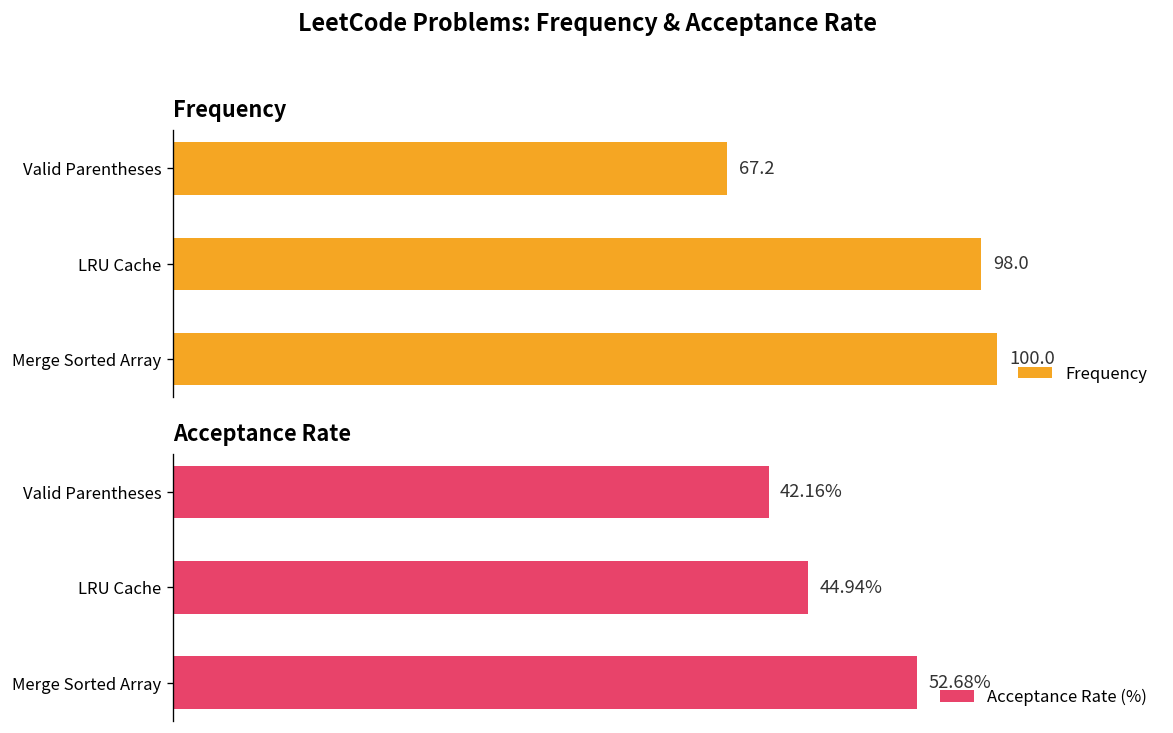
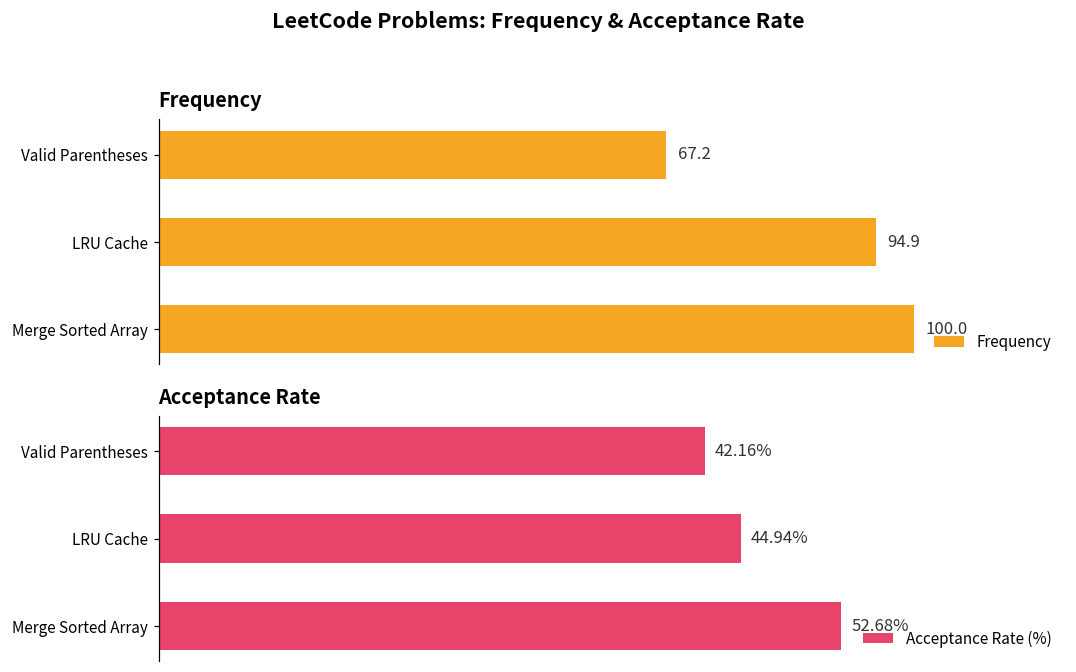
Frequency, LRU Cache: 98.0 -> 94.9
